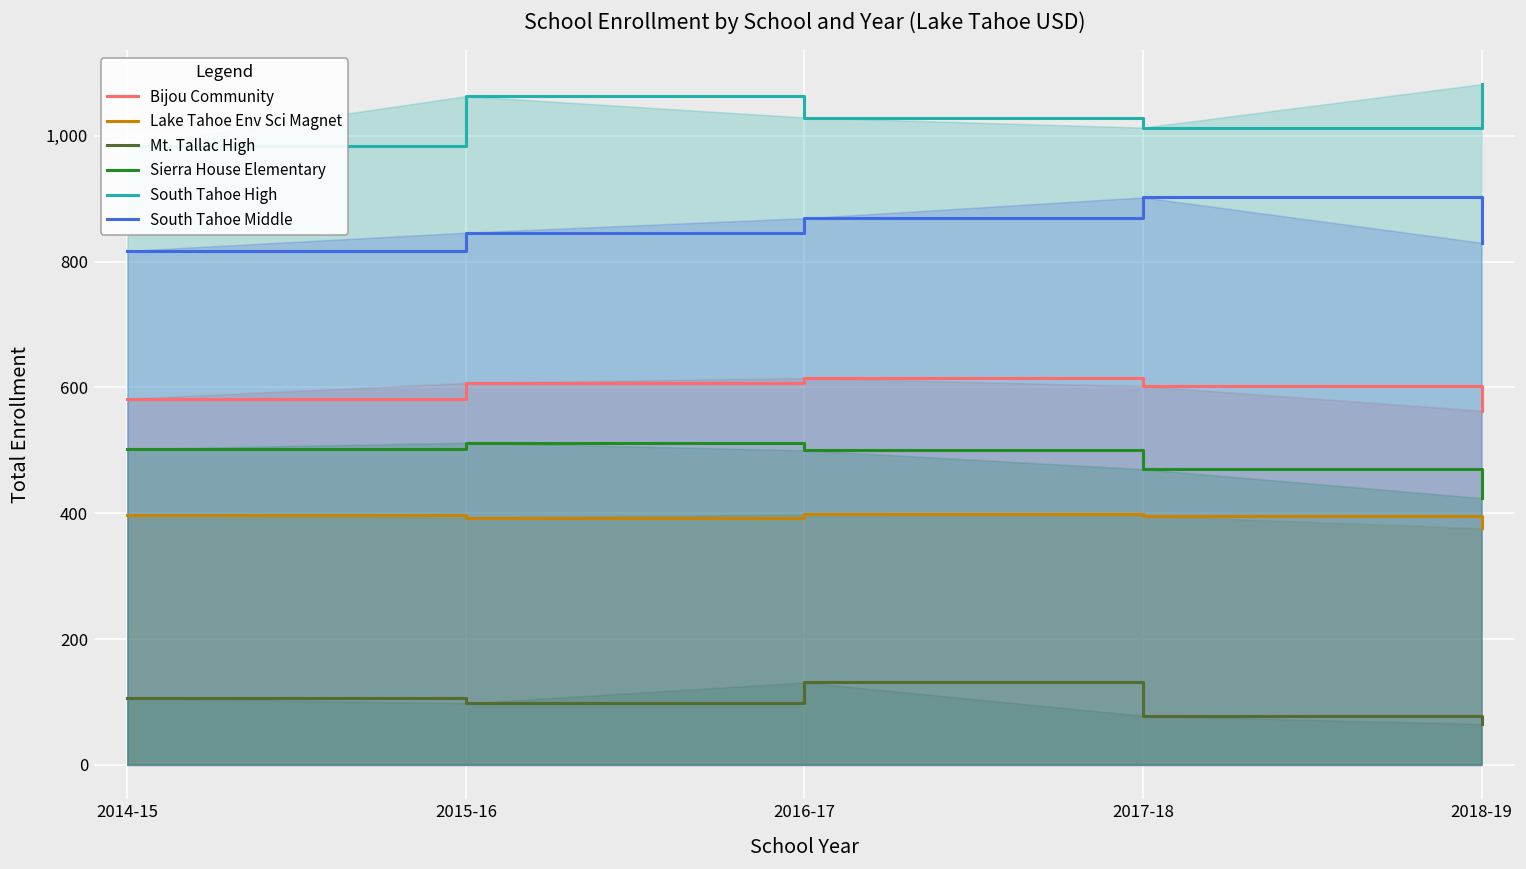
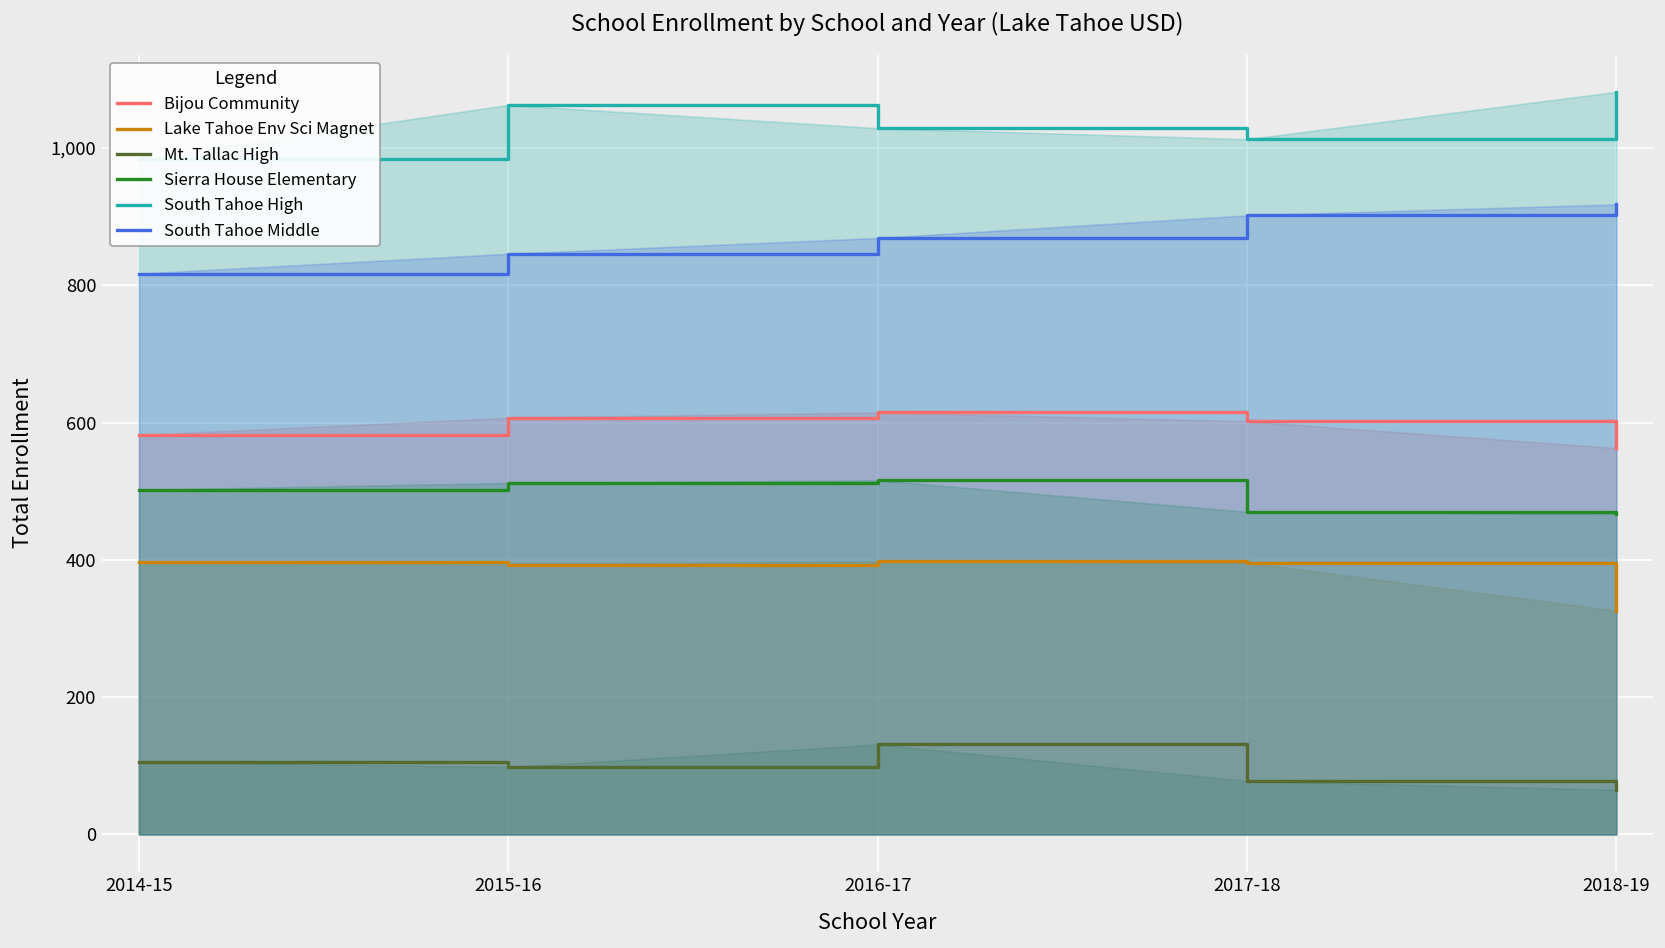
Sierra House Elementary, 2016-17: 500 -> 520
Lake Tahoe Env Sci Magnet, 2018-19: 380 -> 330
Sierra House Elementary, 2018-19: 420 -> 470
South Tahoe Middle, 2018-19: 830 -> 920
